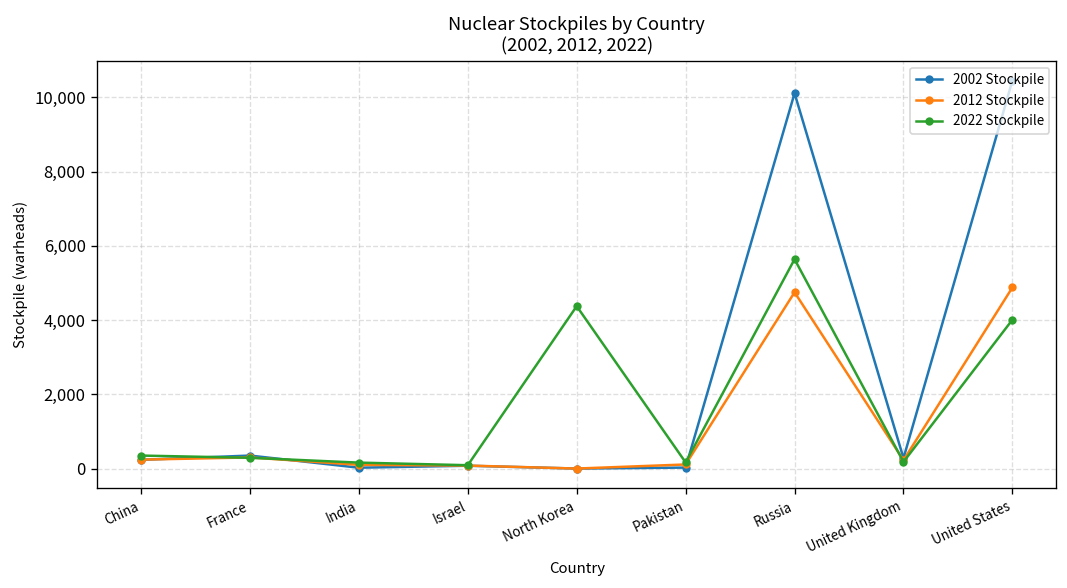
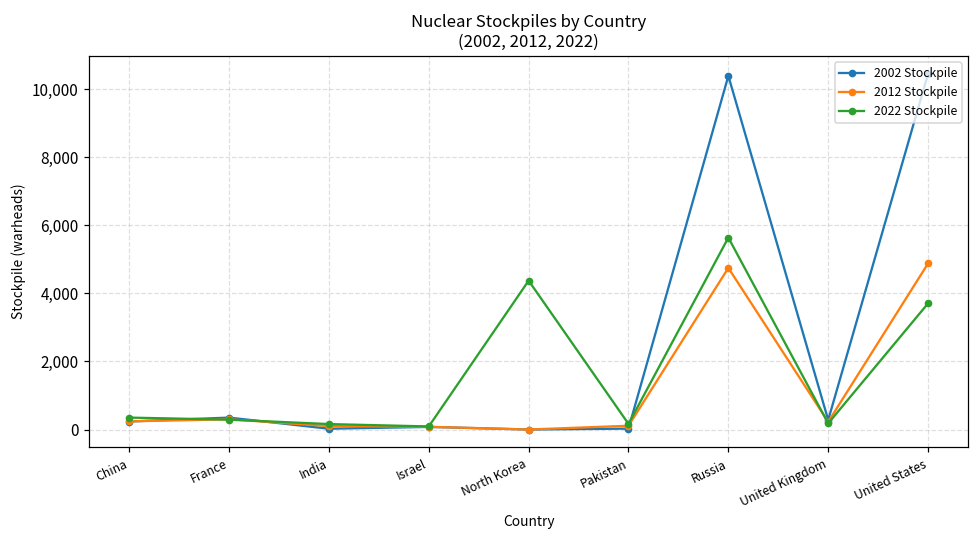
2002 Stockpile, Russia: 10,100 -> 10,400
2022 Stockpile, United States: 4,000 -> 3,700
